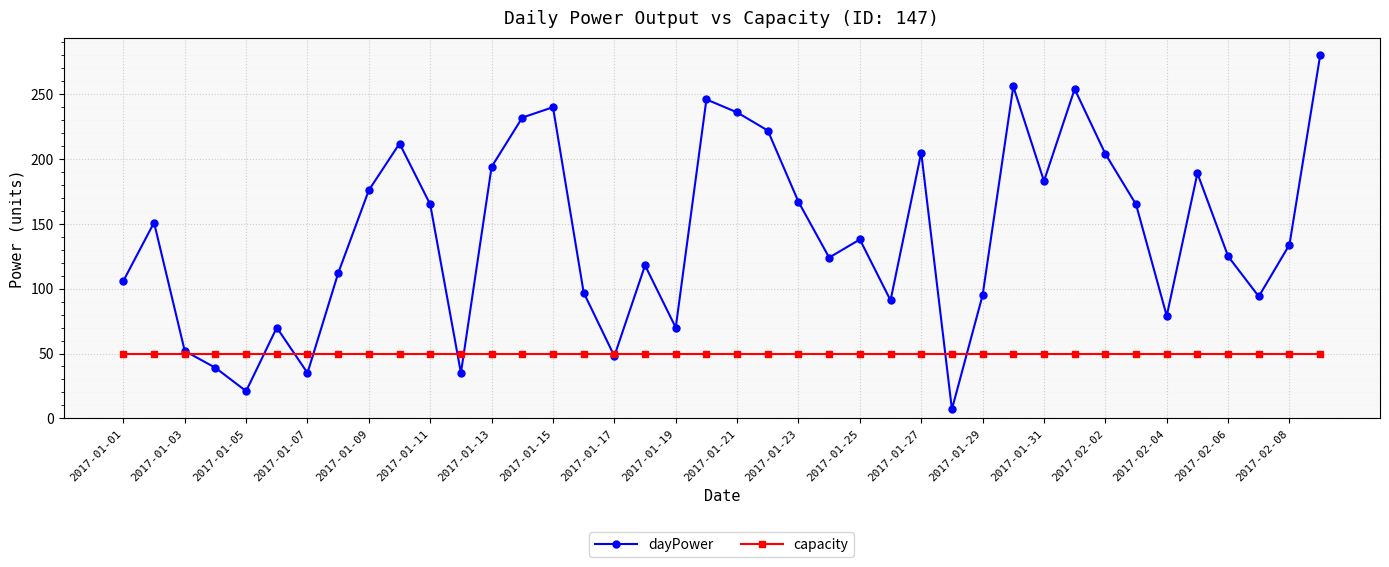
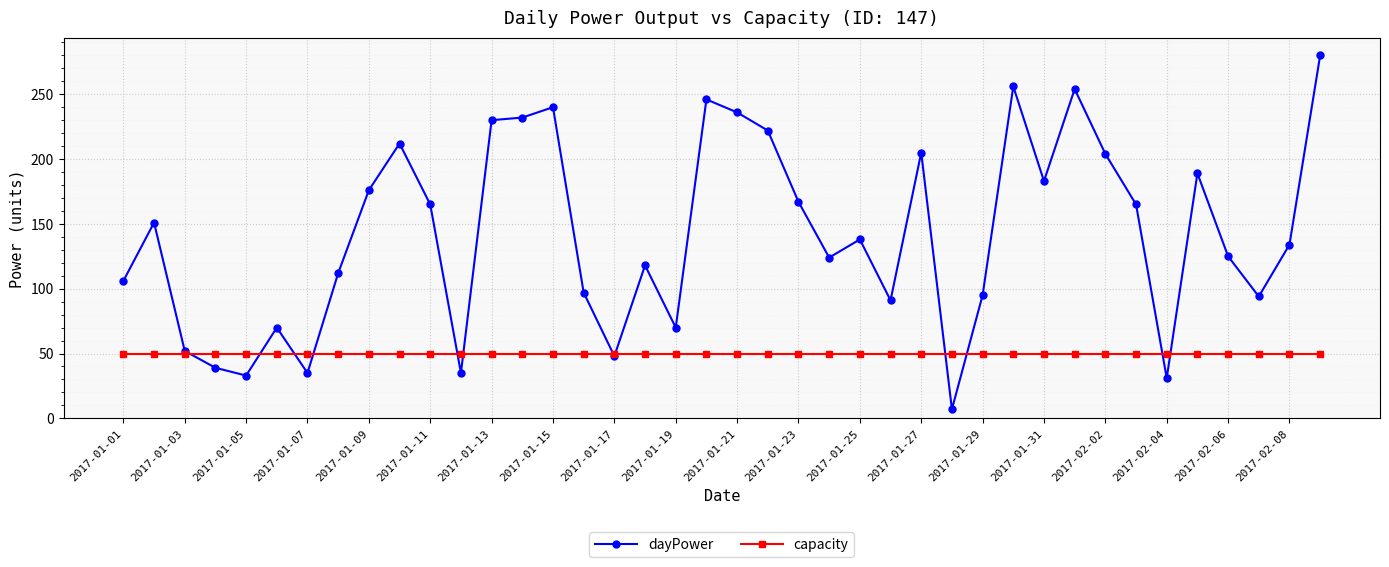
dayPower, 2017-01-05: 21 -> 33
dayPower, 2017-01-13: 194 -> 230
dayPower, 2017-02-04: 79 -> 31
